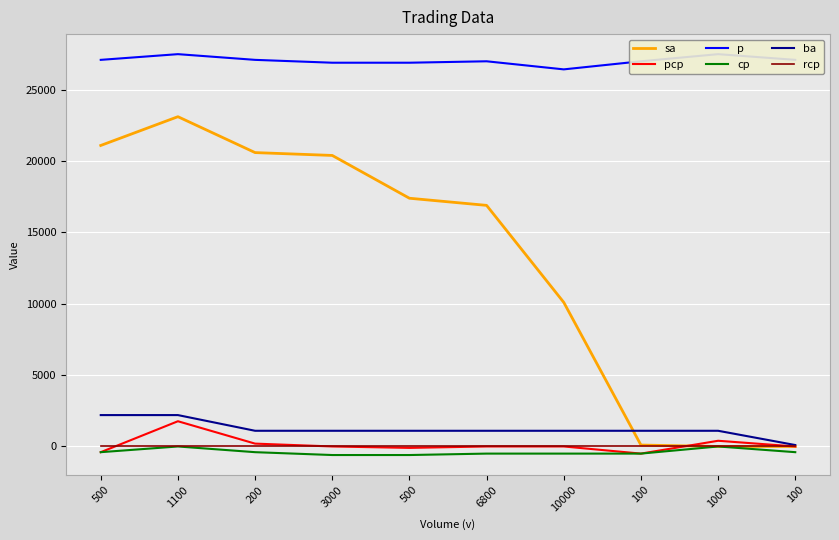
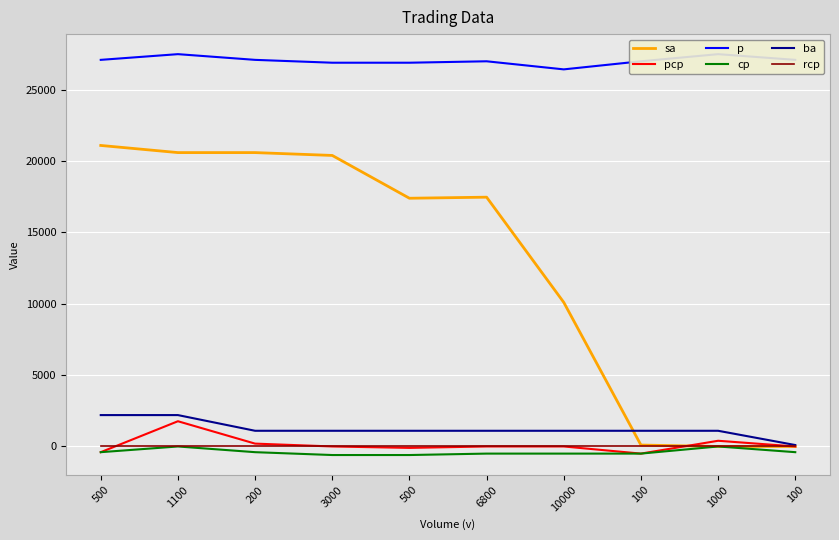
sa, 1100: 23100 -> 20600
sa, 6800: 16900 -> 17500
